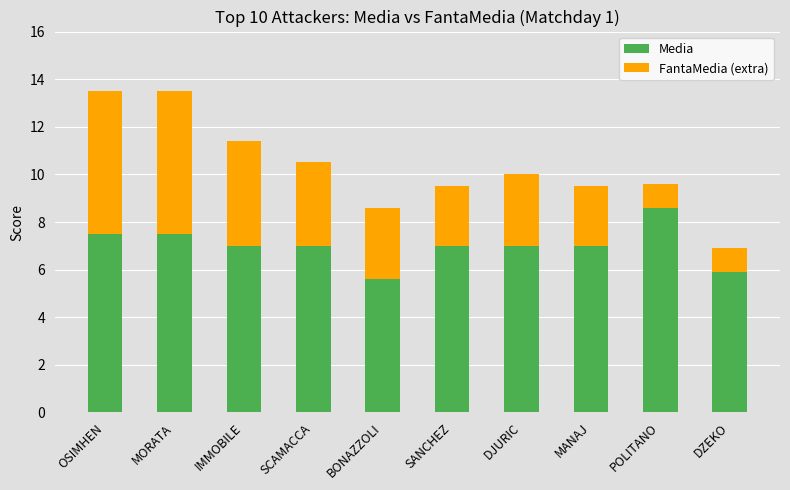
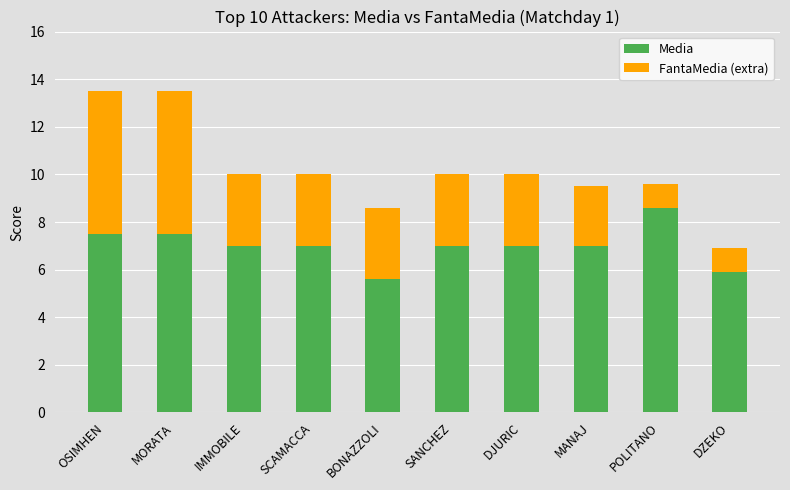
FantaMedia (extra), IMMOBILE: 4.4 -> 3.0
FantaMedia (extra), SCAMACCA: 3.5 -> 3.0
FantaMedia (extra), SANCHEZ: 2.5 -> 3.0
